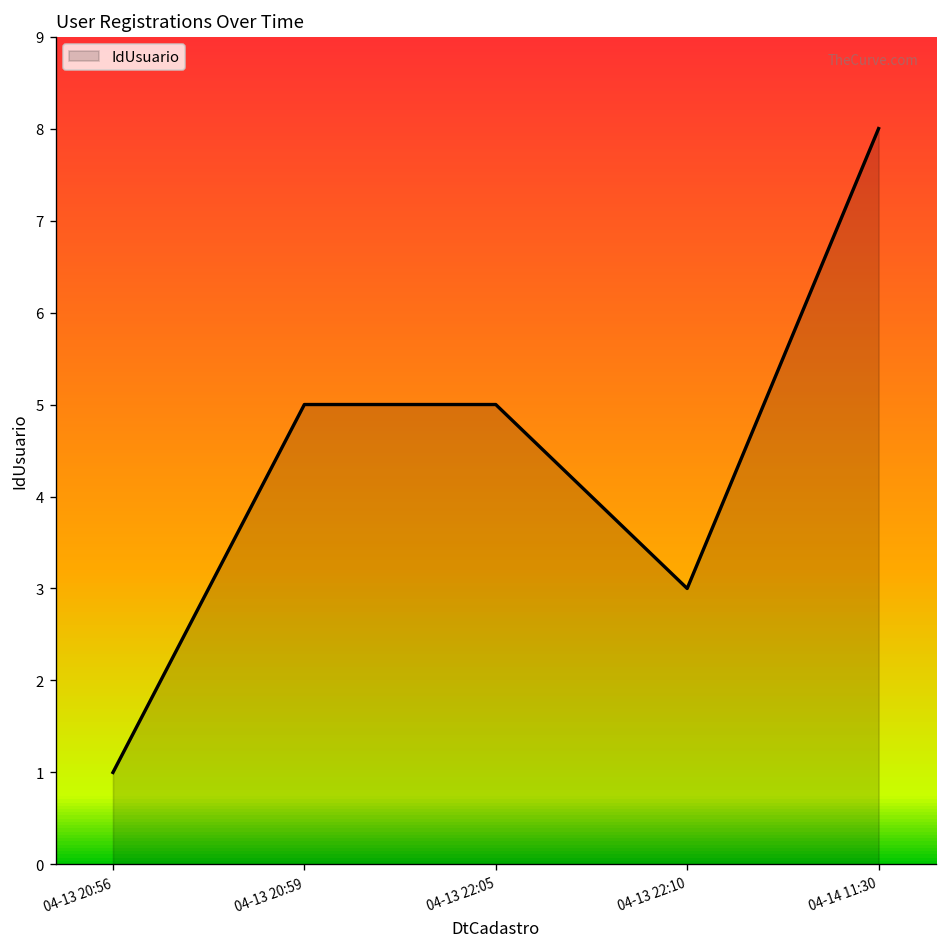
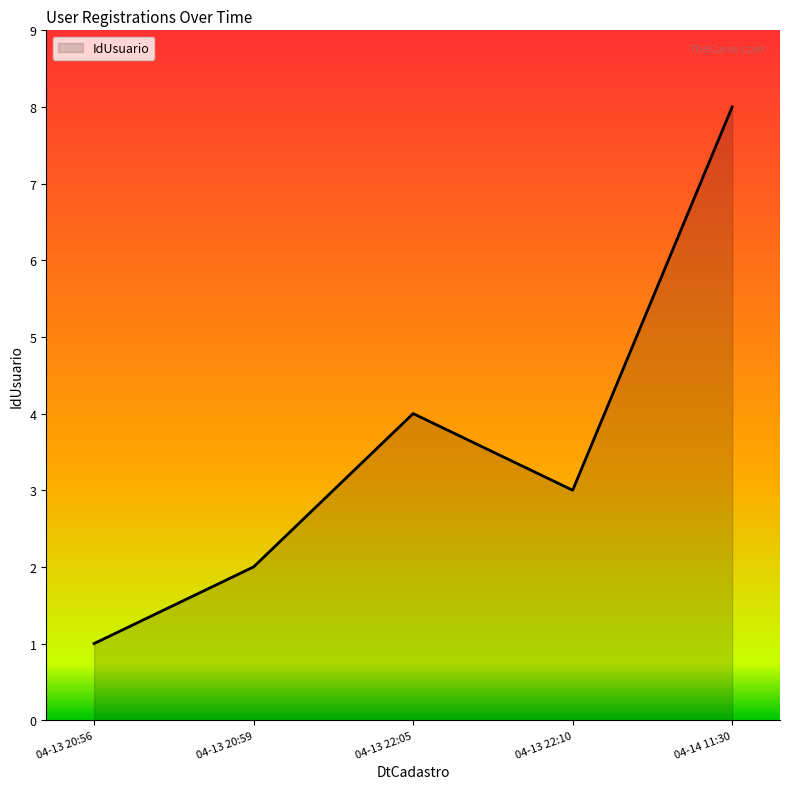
04-13 20:59: 5 -> 2
04-13 22:05: 5 -> 4
